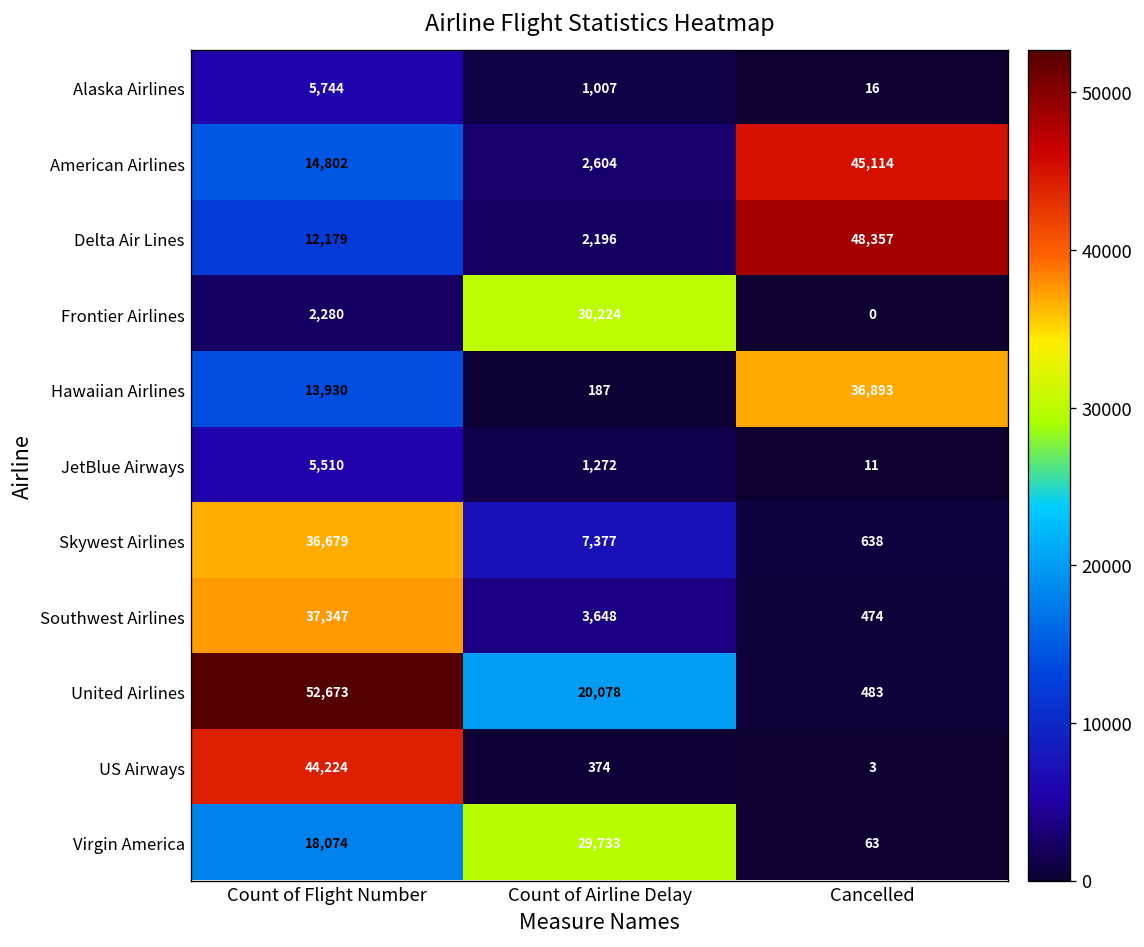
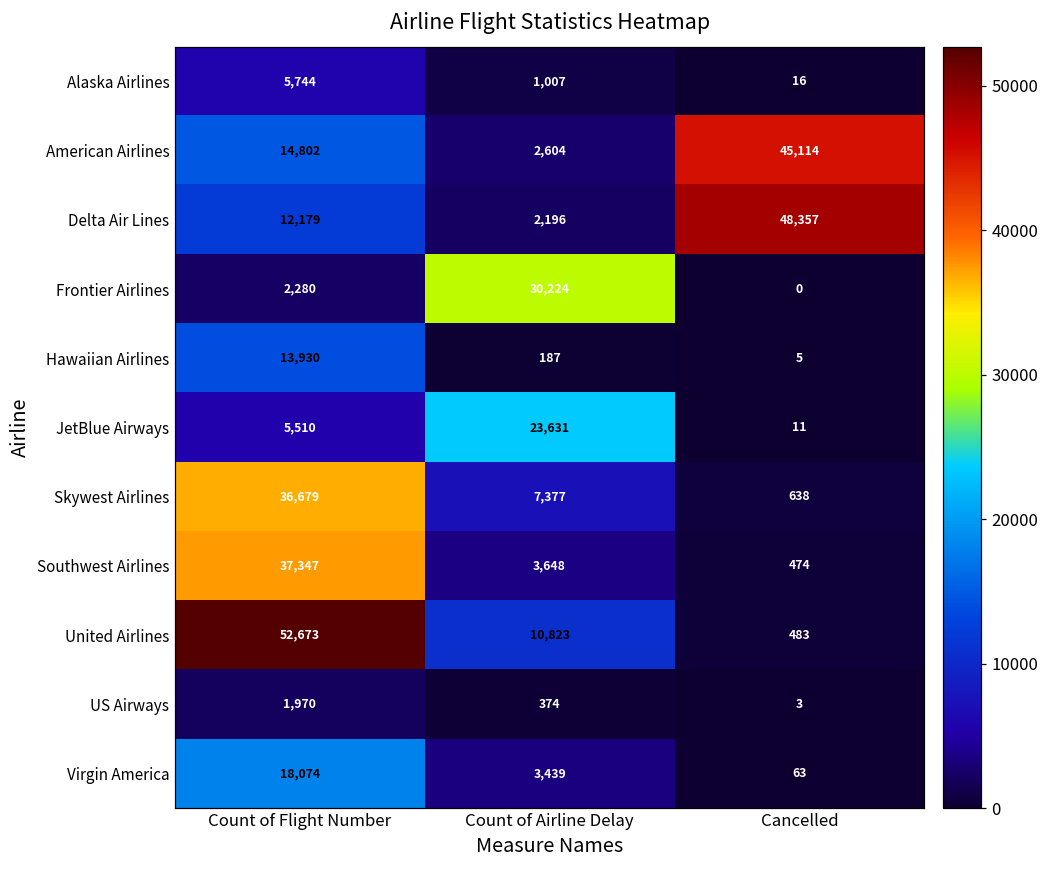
Hawaiian Airlines, Cancelled: 36,893 -> 5
JetBlue Airways, Count of Airline Delay: 1,272 -> 23,631
United Airlines, Count of Airline Delay: 20,078 -> 10,823
US Airways, Count of Flight Number: 44,224 -> 1,970
Virgin America, Count of Airline Delay: 29,733 -> 3,439
